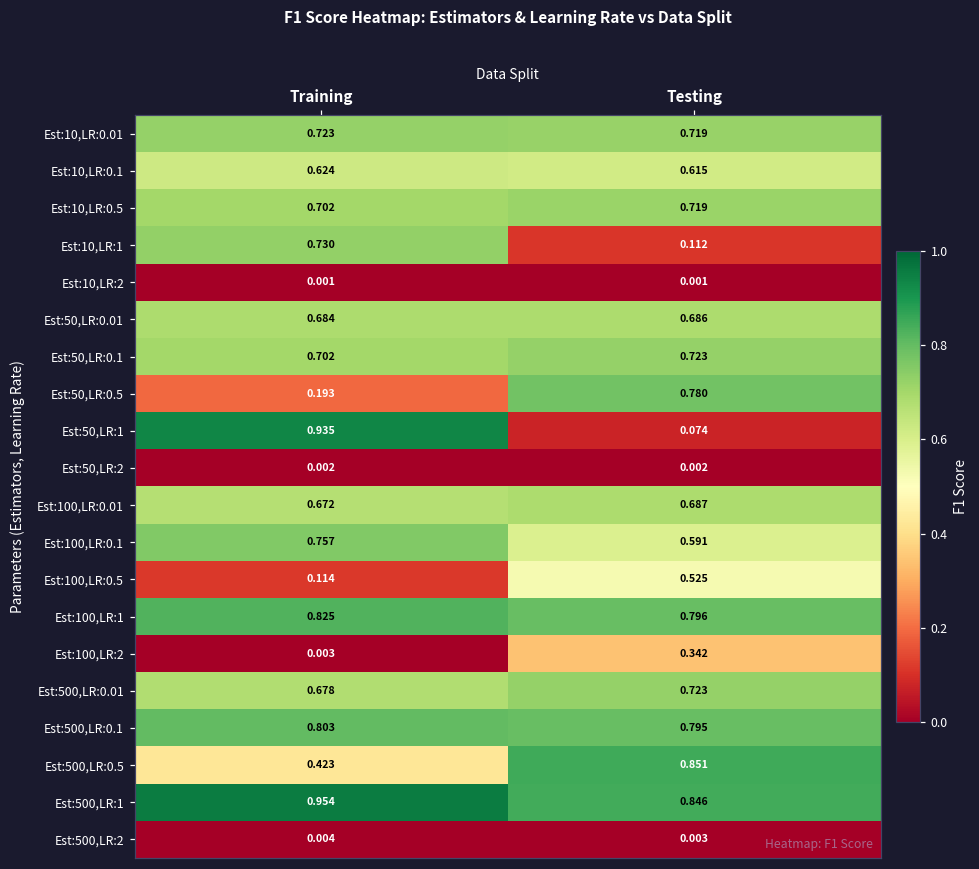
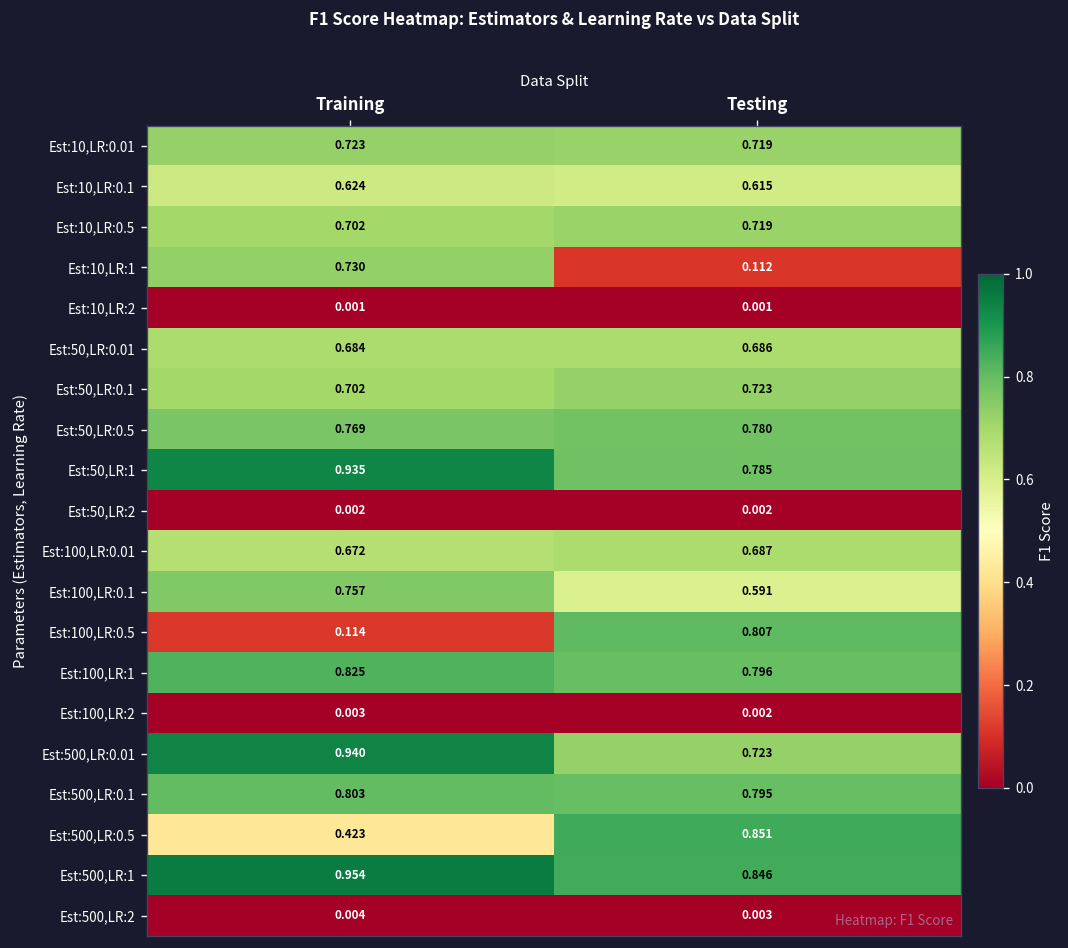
Est:50,LR:0.5, Training: 0.193 -> 0.769
Est:50,LR:1, Testing: 0.074 -> 0.785
Est:100,LR:0.5, Testing: 0.525 -> 0.807
Est:100,LR:2, Testing: 0.342 -> 0.002
Est:500,LR:0.01, Training: 0.678 -> 0.940
